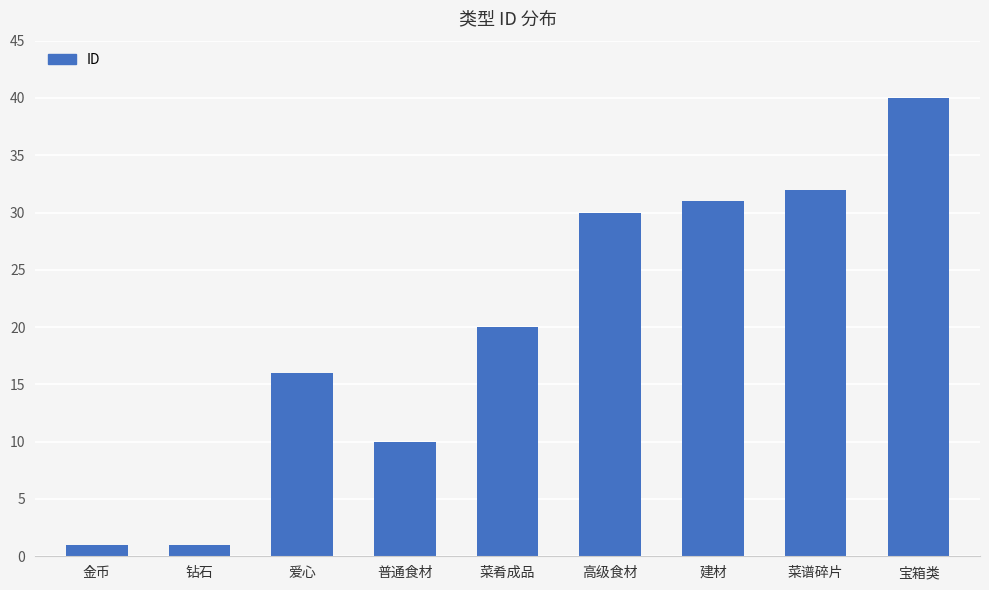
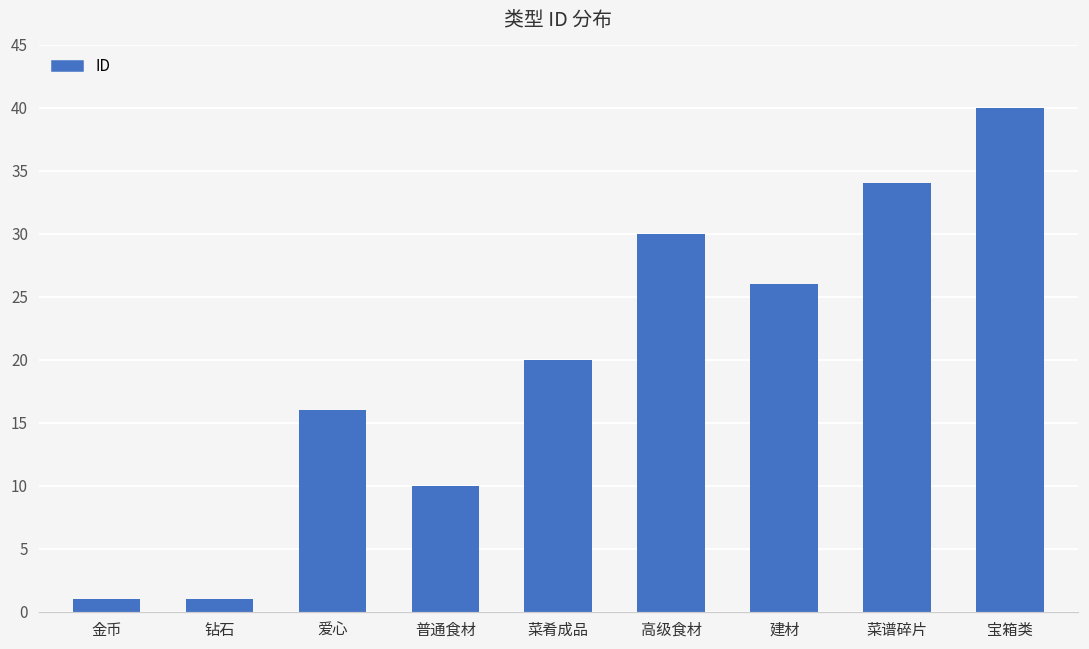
建材: 31 -> 26
菜谱碎片: 32 -> 34
